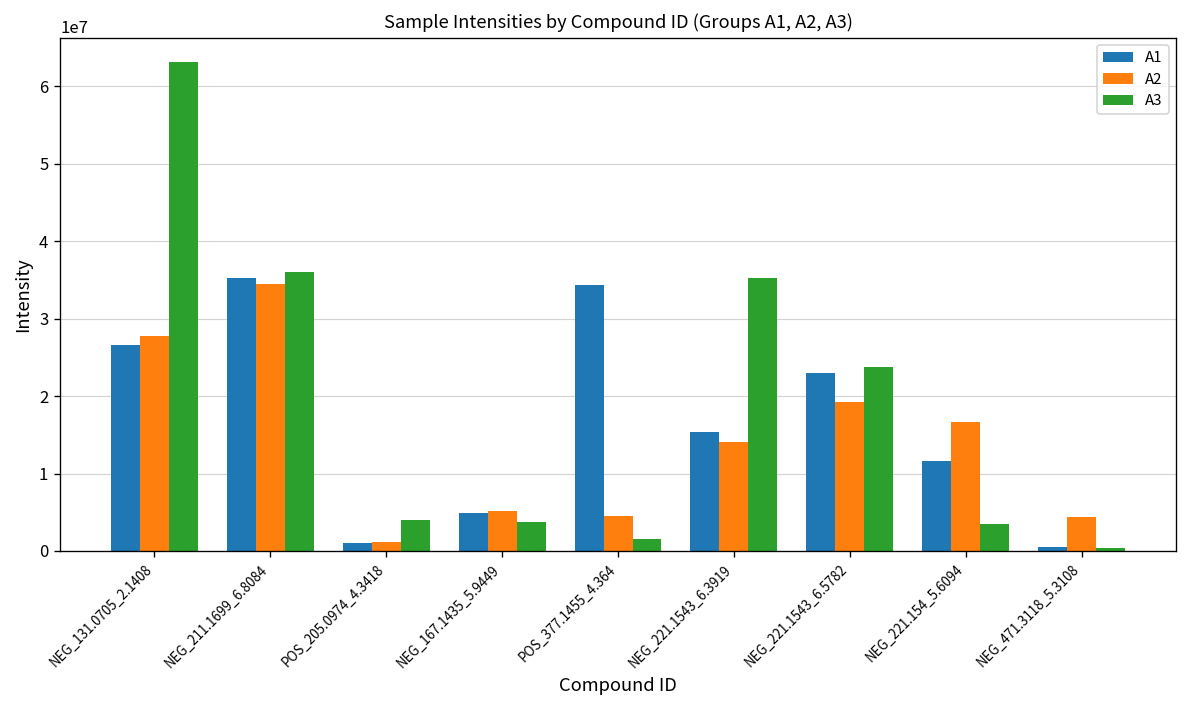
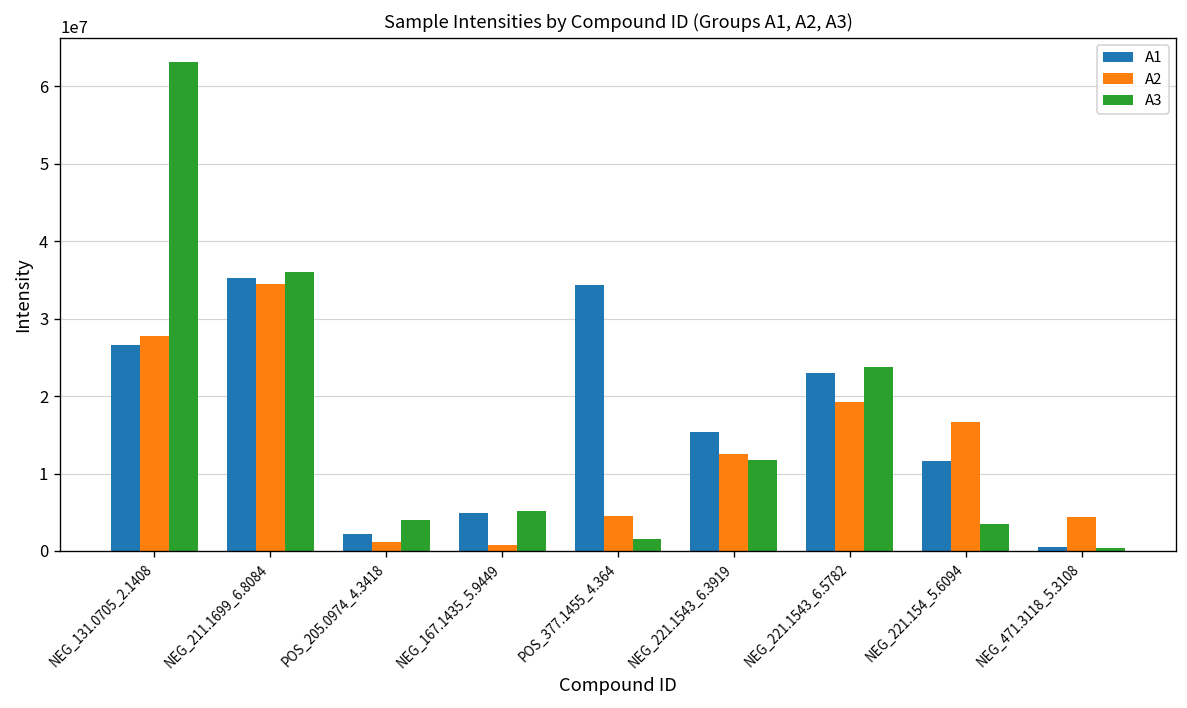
A1, POS_205.0974_4.3418: 1000000 -> 2000000
A2, NEG_167.1435_5.9449: 5000000 -> 1000000
A3, NEG_167.1435_5.9449: 4000000 -> 5000000
A2, NEG_221.1543_6.3919: 14000000 -> 12000000
A3, NEG_221.1543_6.3919: 35000000 -> 12000000
